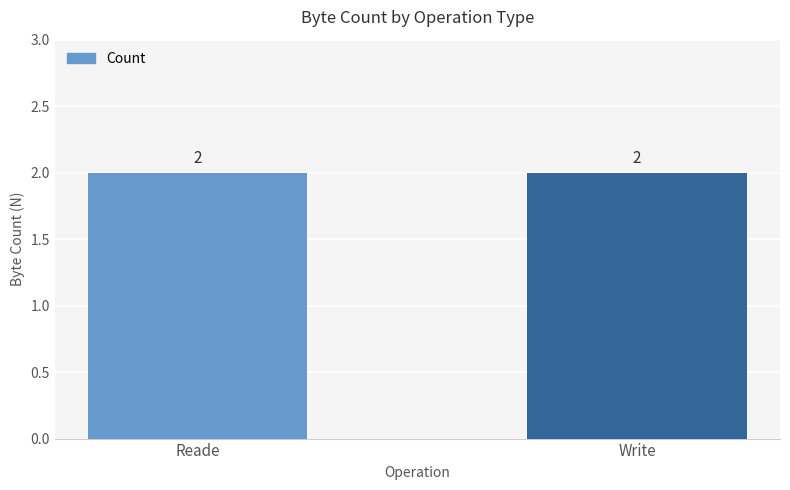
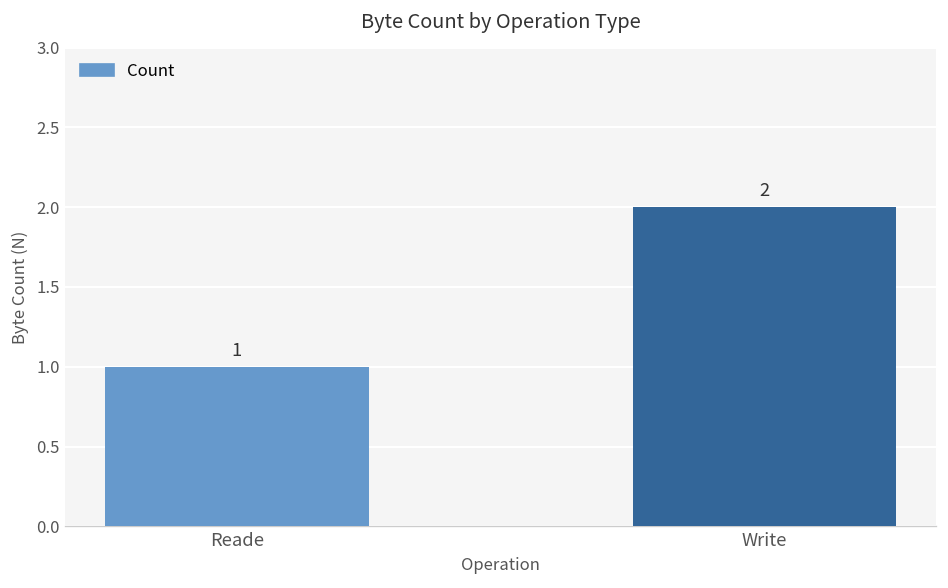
Reade: 2 -> 1
